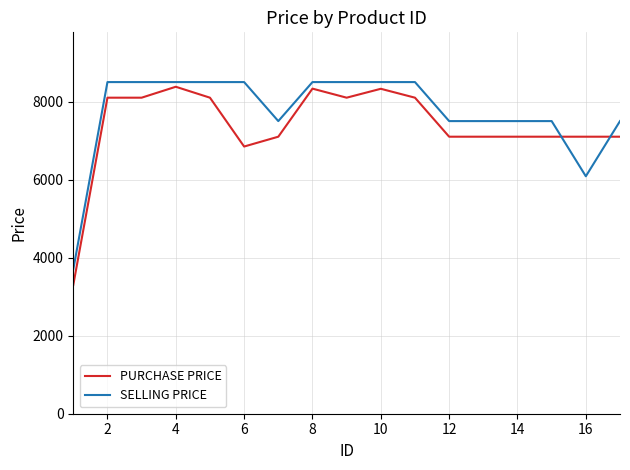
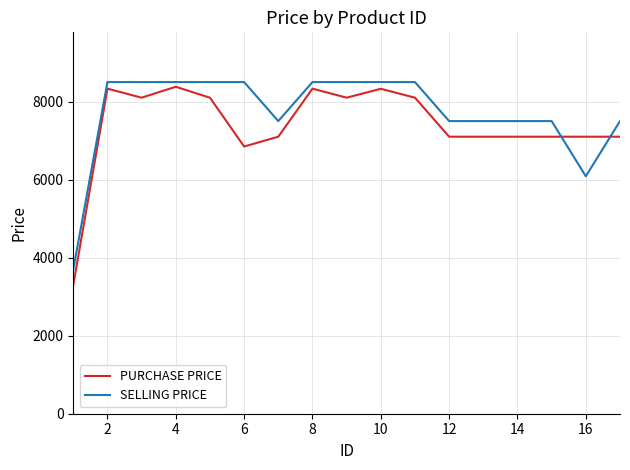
PURCHASE PRICE, 2: 8100 -> 8300
